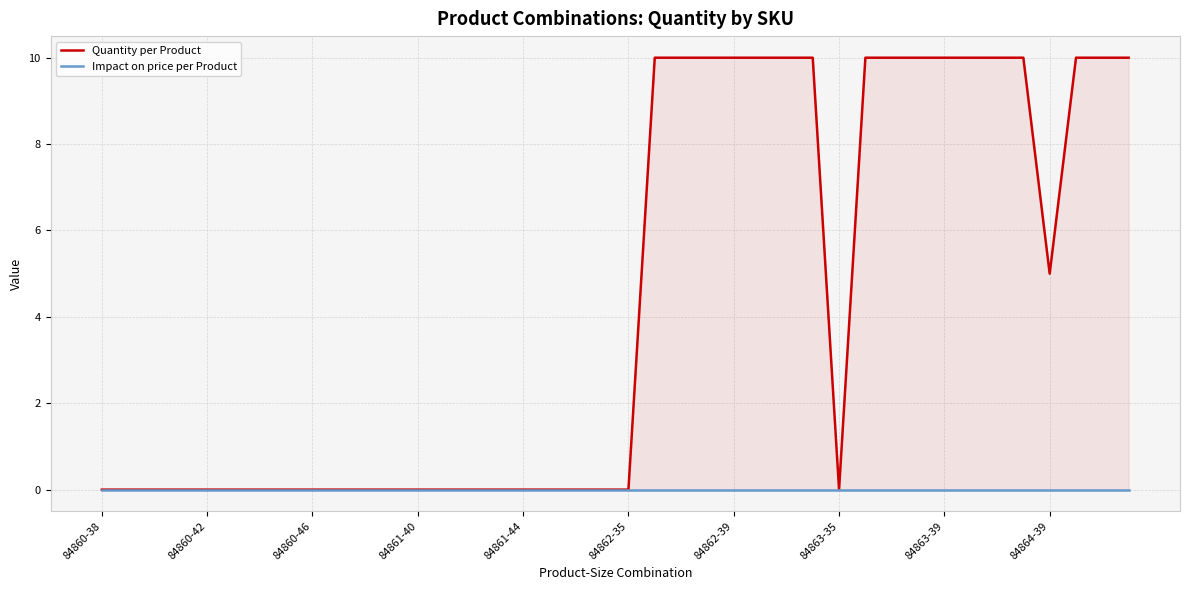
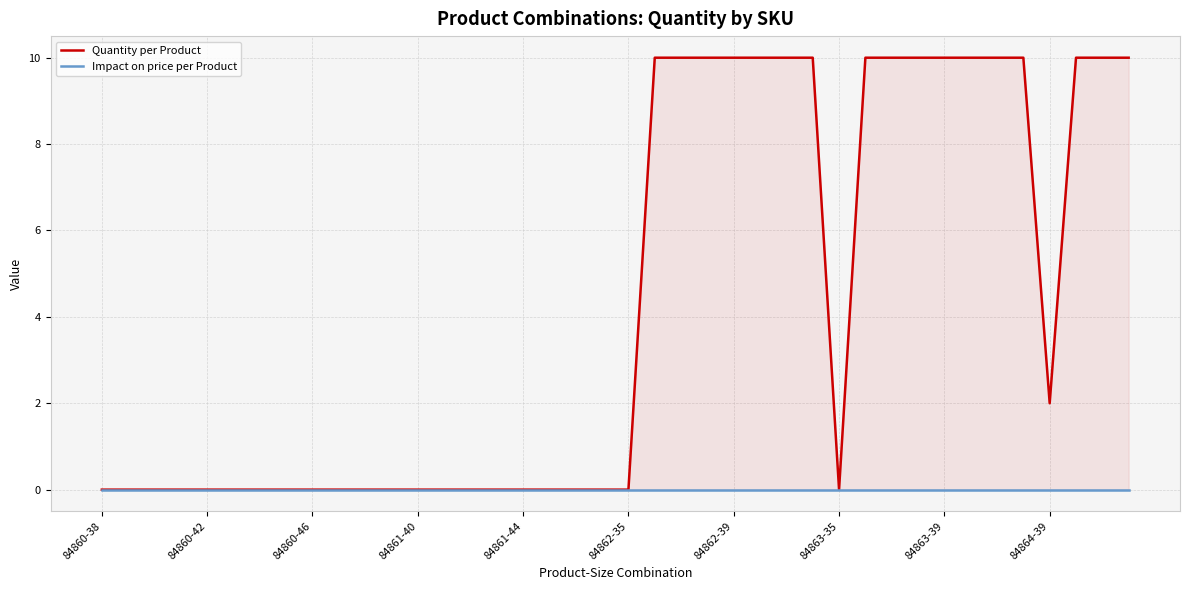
Quantity per Product, 84864-39: 5 -> 2
